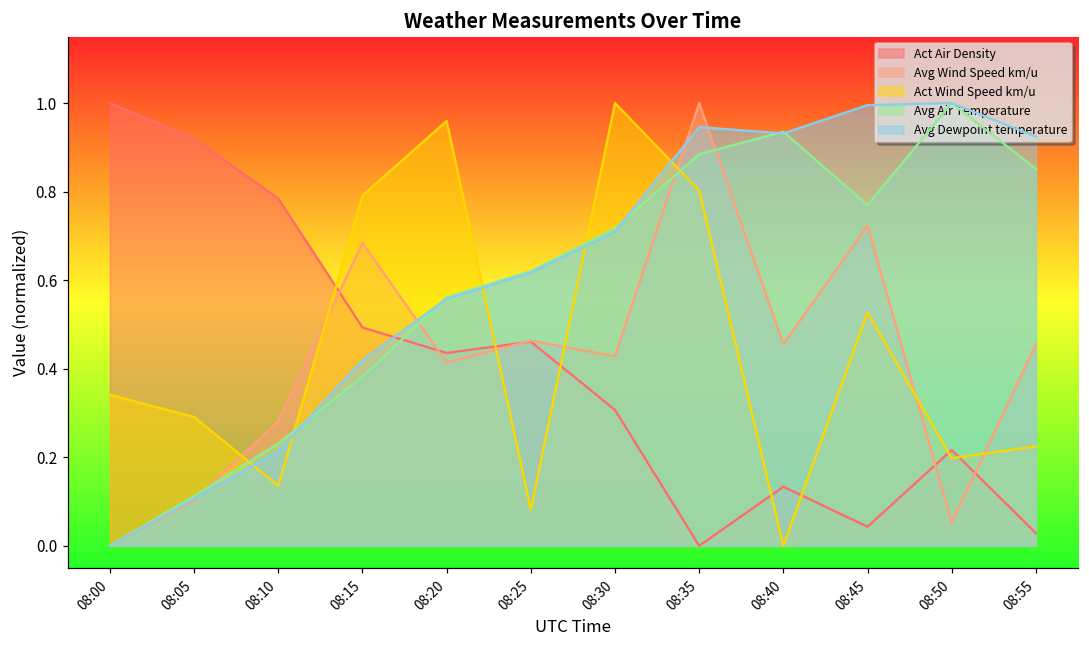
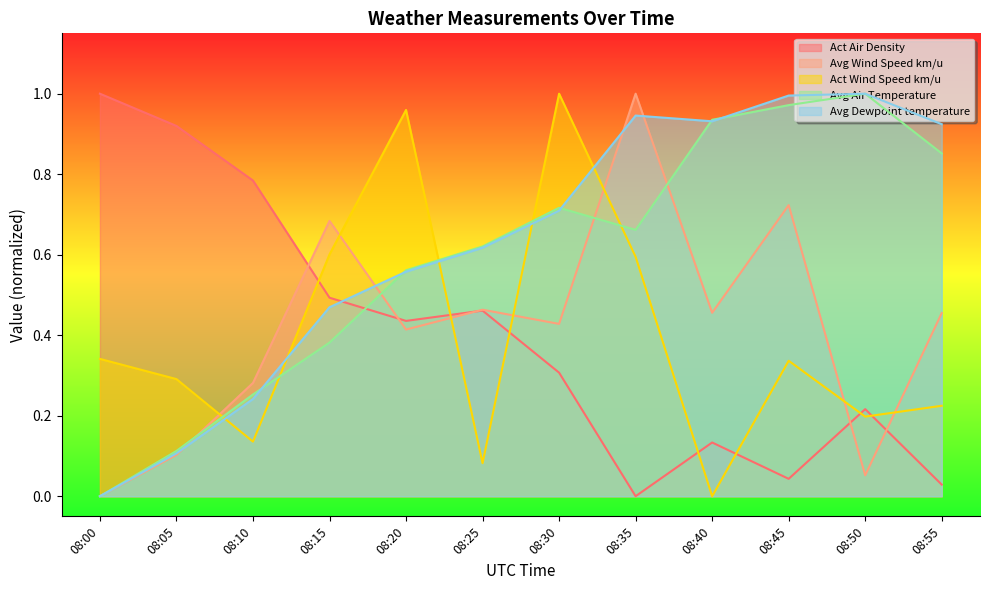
Avg Air Temperature, 08:10: 0.23 -> 0.25
Avg Dewpoint temperature, 08:10: 0.21 -> 0.24
Act Wind Speed km/u, 08:15: 0.79 -> 0.60
Avg Dewpoint temperature, 08:15: 0.42 -> 0.47
Act Wind Speed km/u, 08:35: 0.80 -> 0.59
Avg Air Temperature, 08:35: 0.88 -> 0.66
Act Wind Speed km/u, 08:45: 0.53 -> 0.34
Avg Air Temperature, 08:45: 0.77 -> 0.97
